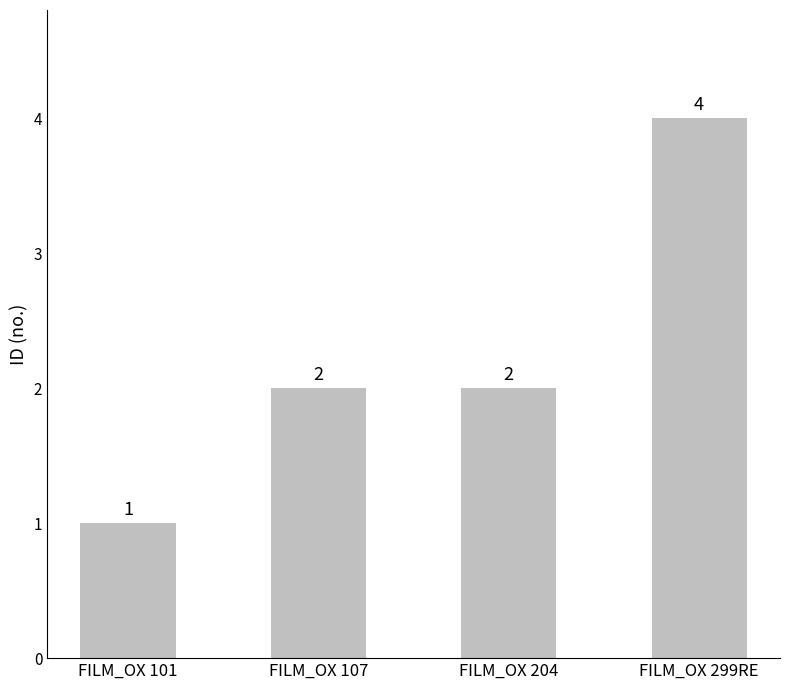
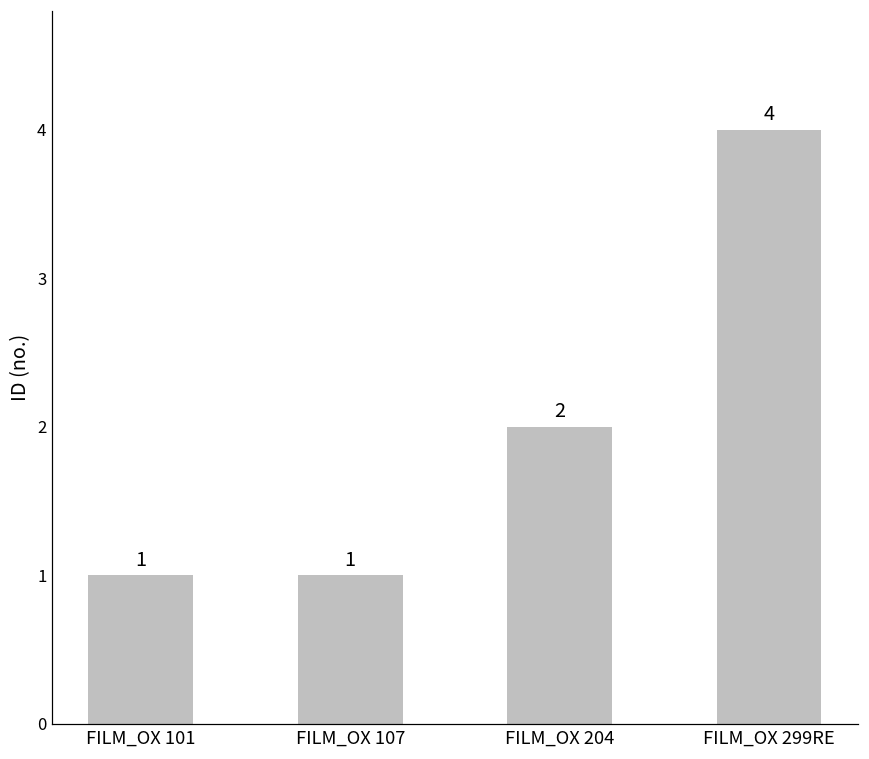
FILM_OX 107: 2 -> 1
